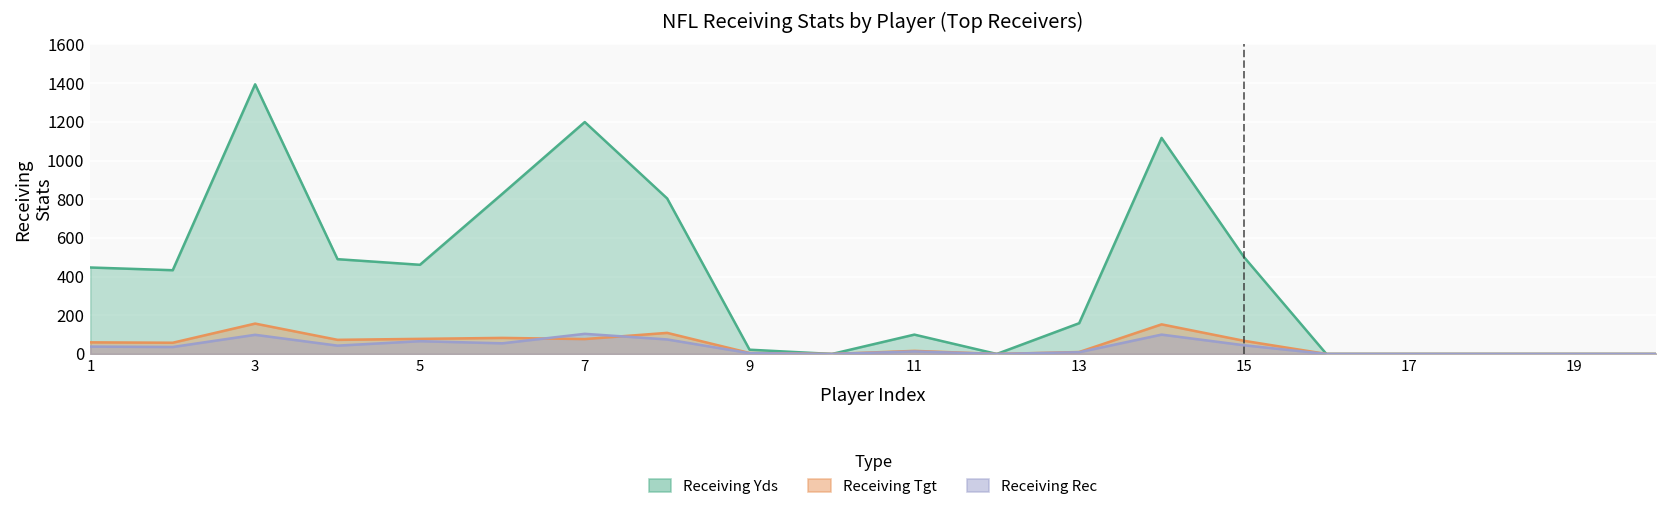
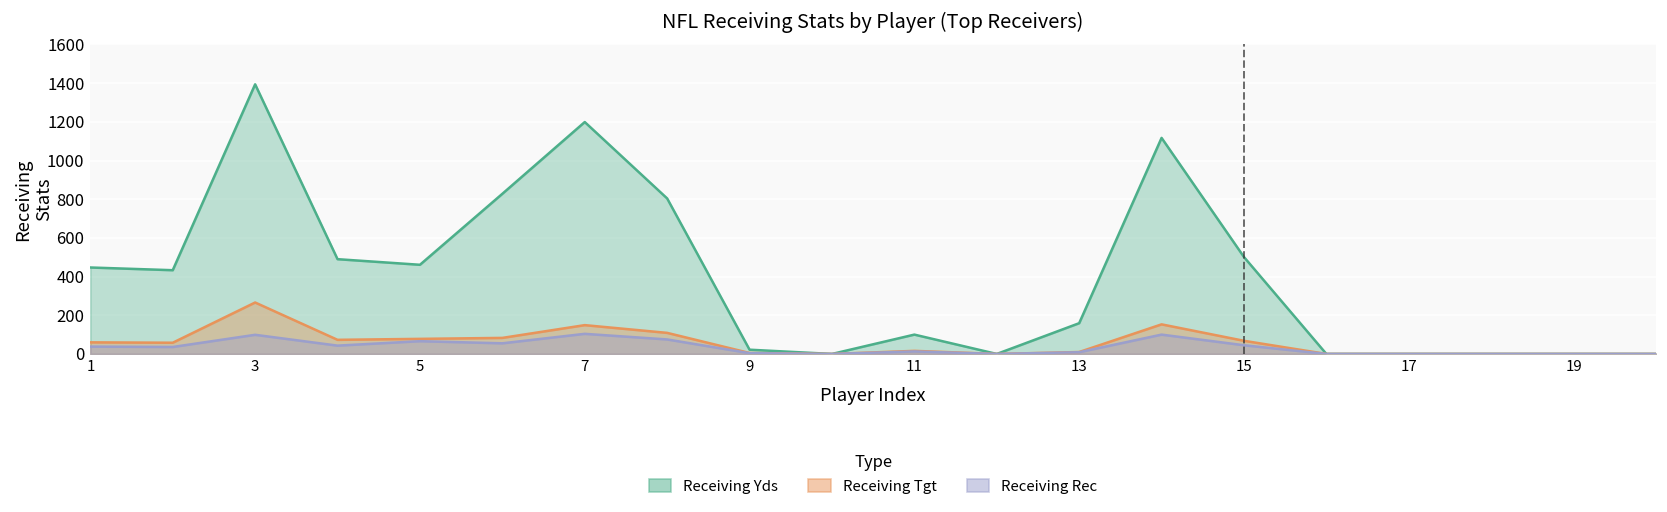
Receiving Tgt, 3: 160 -> 270
Receiving Tgt, 7: 80 -> 150
